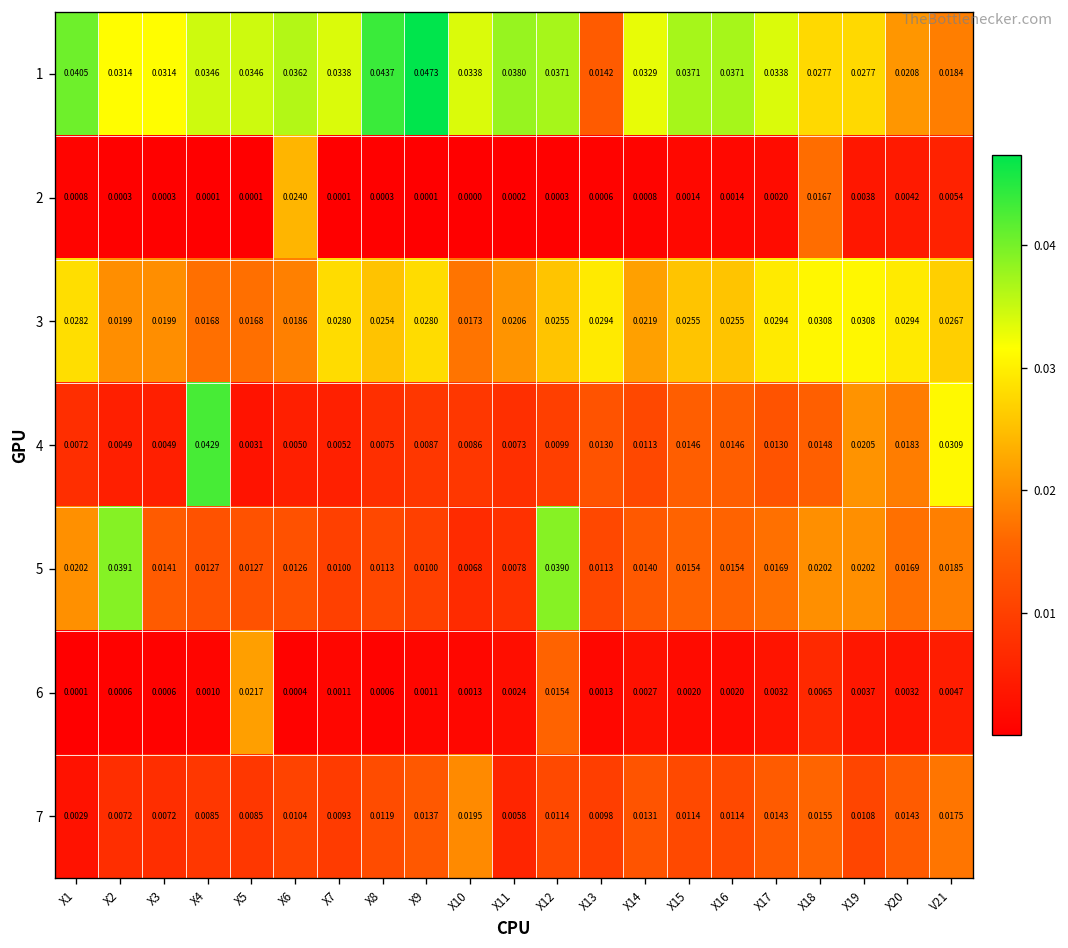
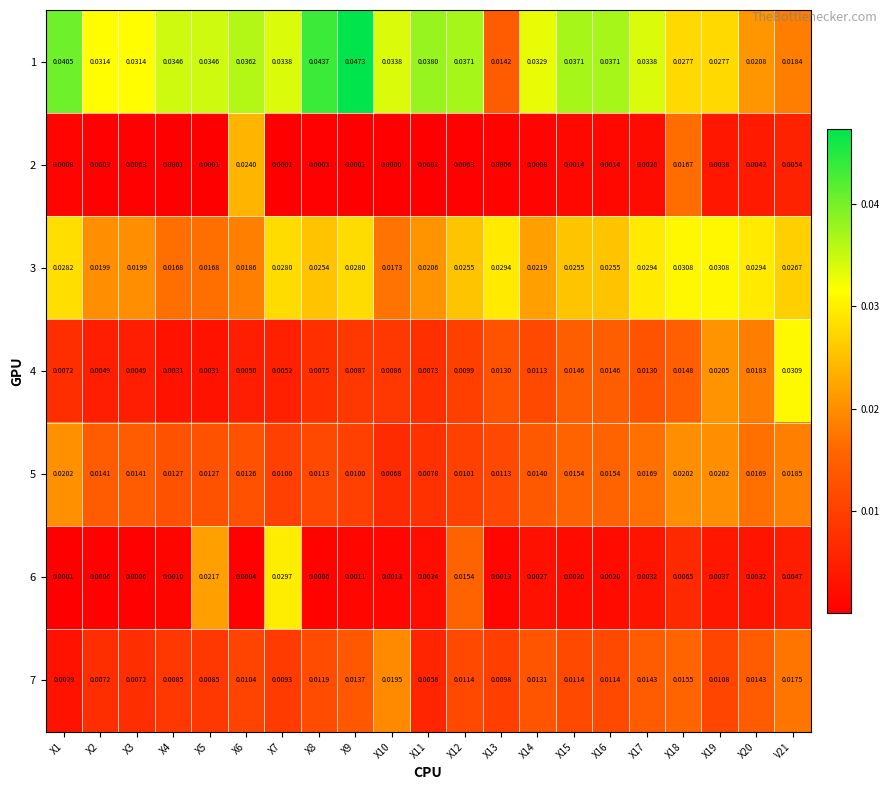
4, X4: 0.0429 -> 0.0031
5, X2: 0.0391 -> 0.0141
5, X12: 0.0390 -> 0.0101
6, X7: 0.0011 -> 0.0297
